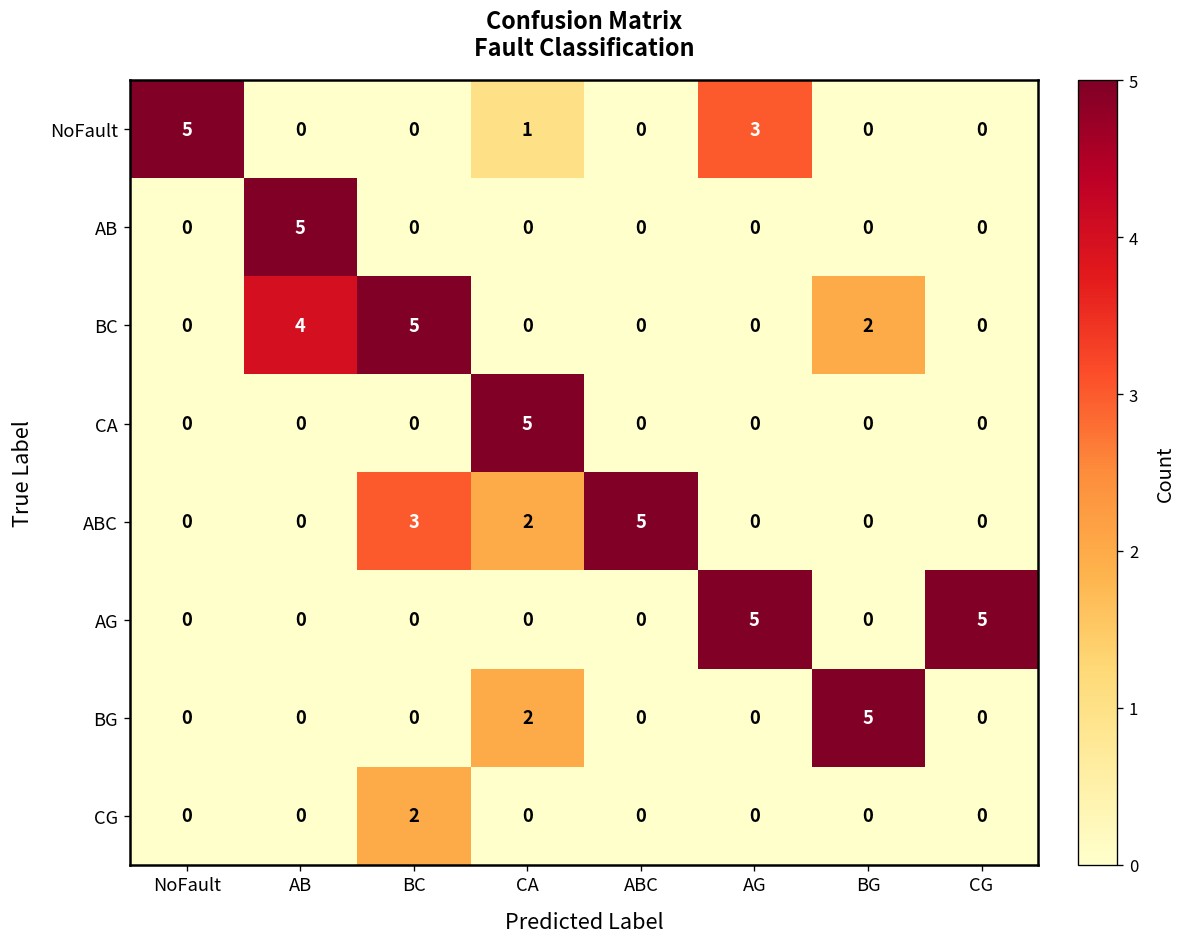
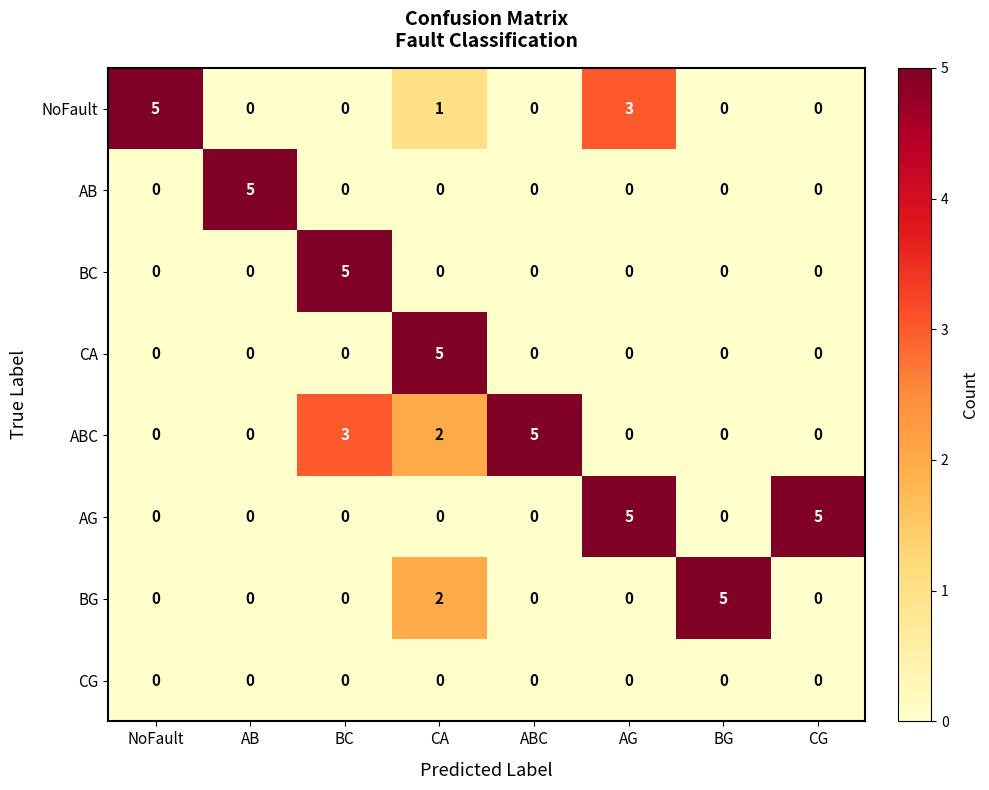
BC, AB: 4 -> 0
BC, BG: 2 -> 0
CG, BC: 2 -> 0
